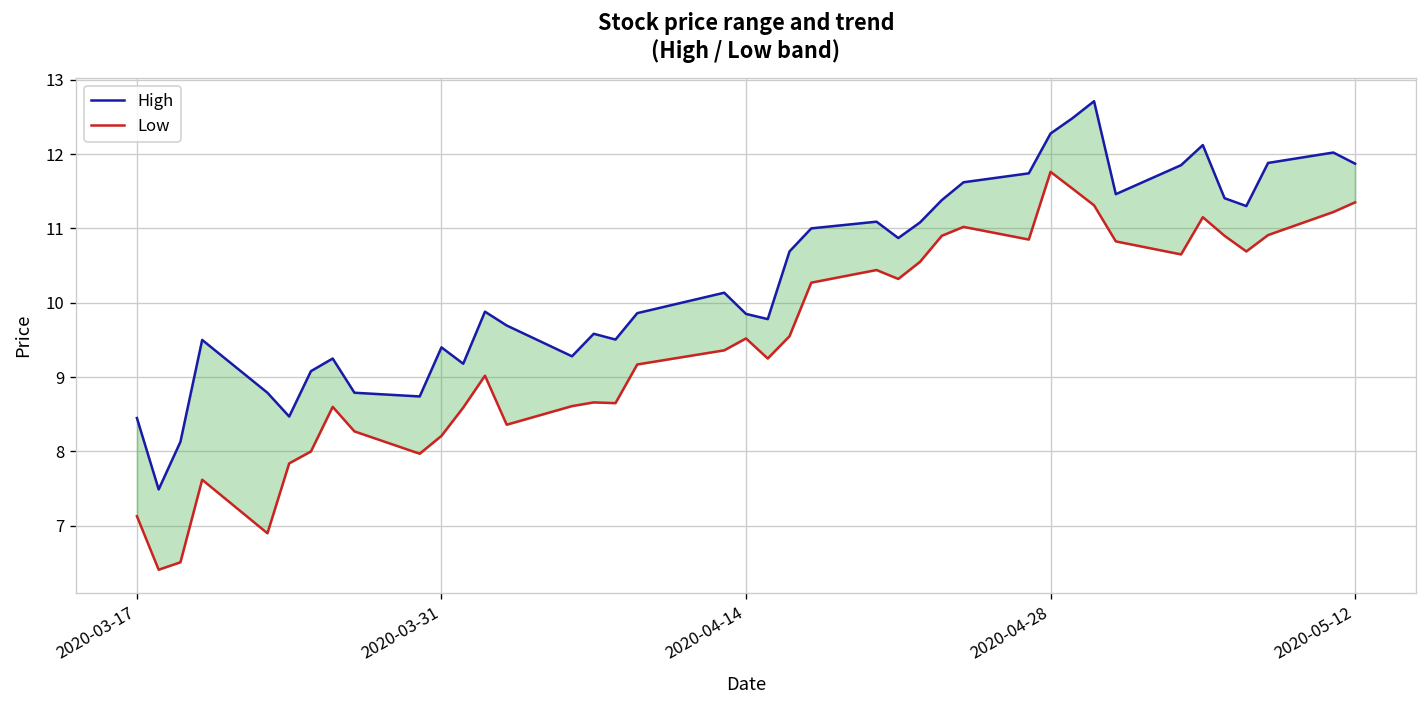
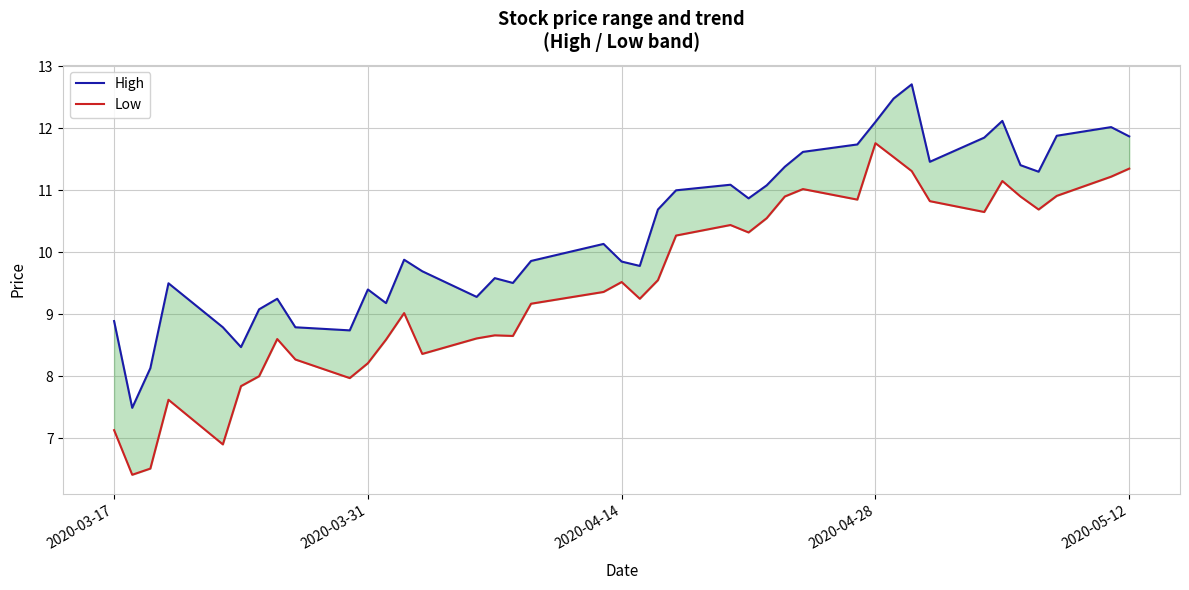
High, 2020-03-17: 8.5 -> 8.9
High, 2020-04-28: 12.3 -> 12.1
